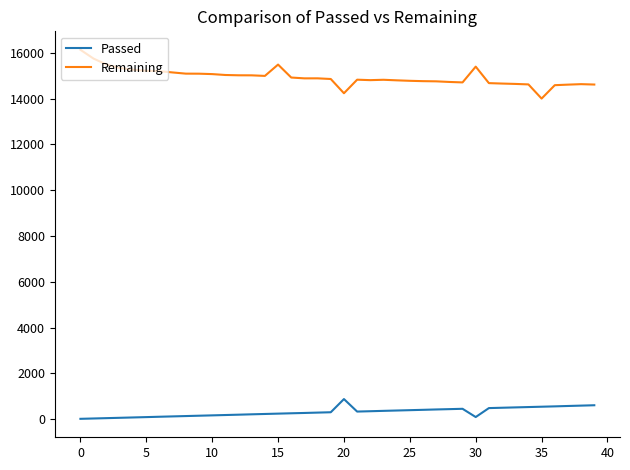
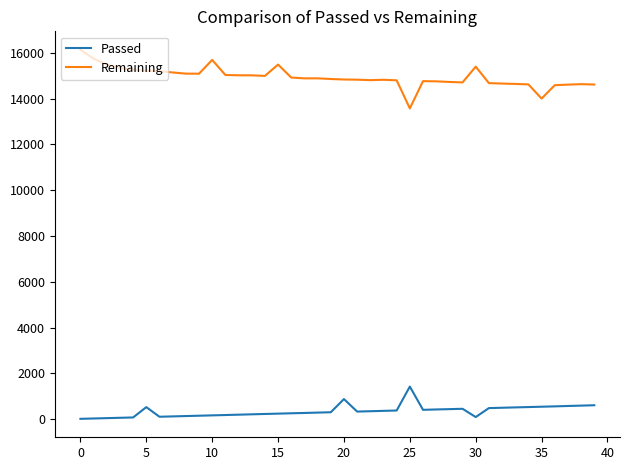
Passed, 5: 100 -> 500
Remaining, 10: 15100 -> 15700
Remaining, 20: 14200 -> 14800
Passed, 25: 400 -> 1400
Remaining, 25: 14800 -> 13600
